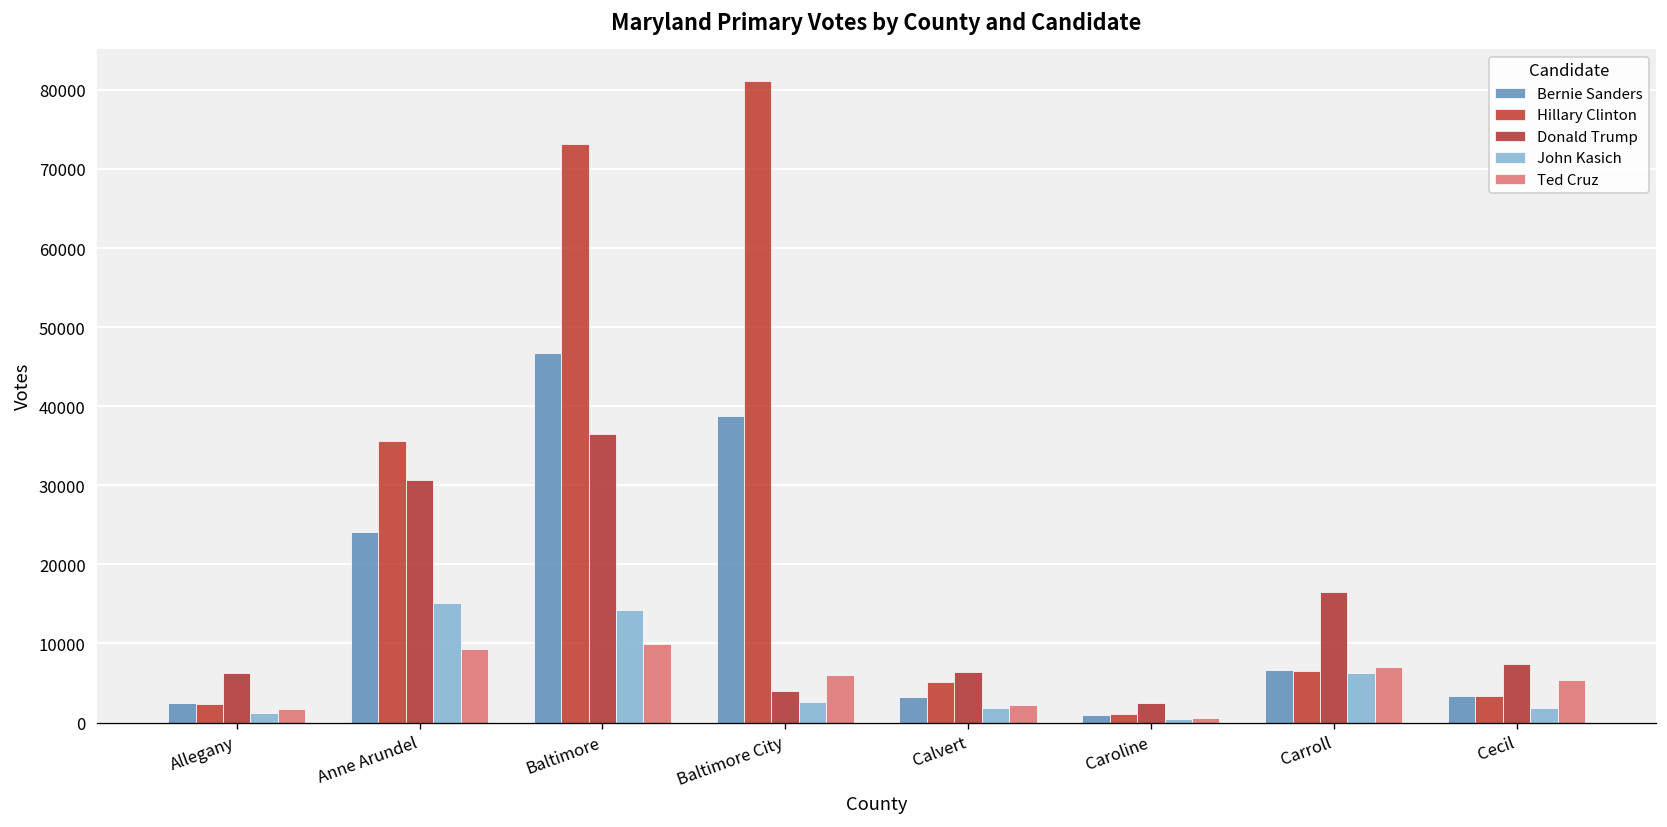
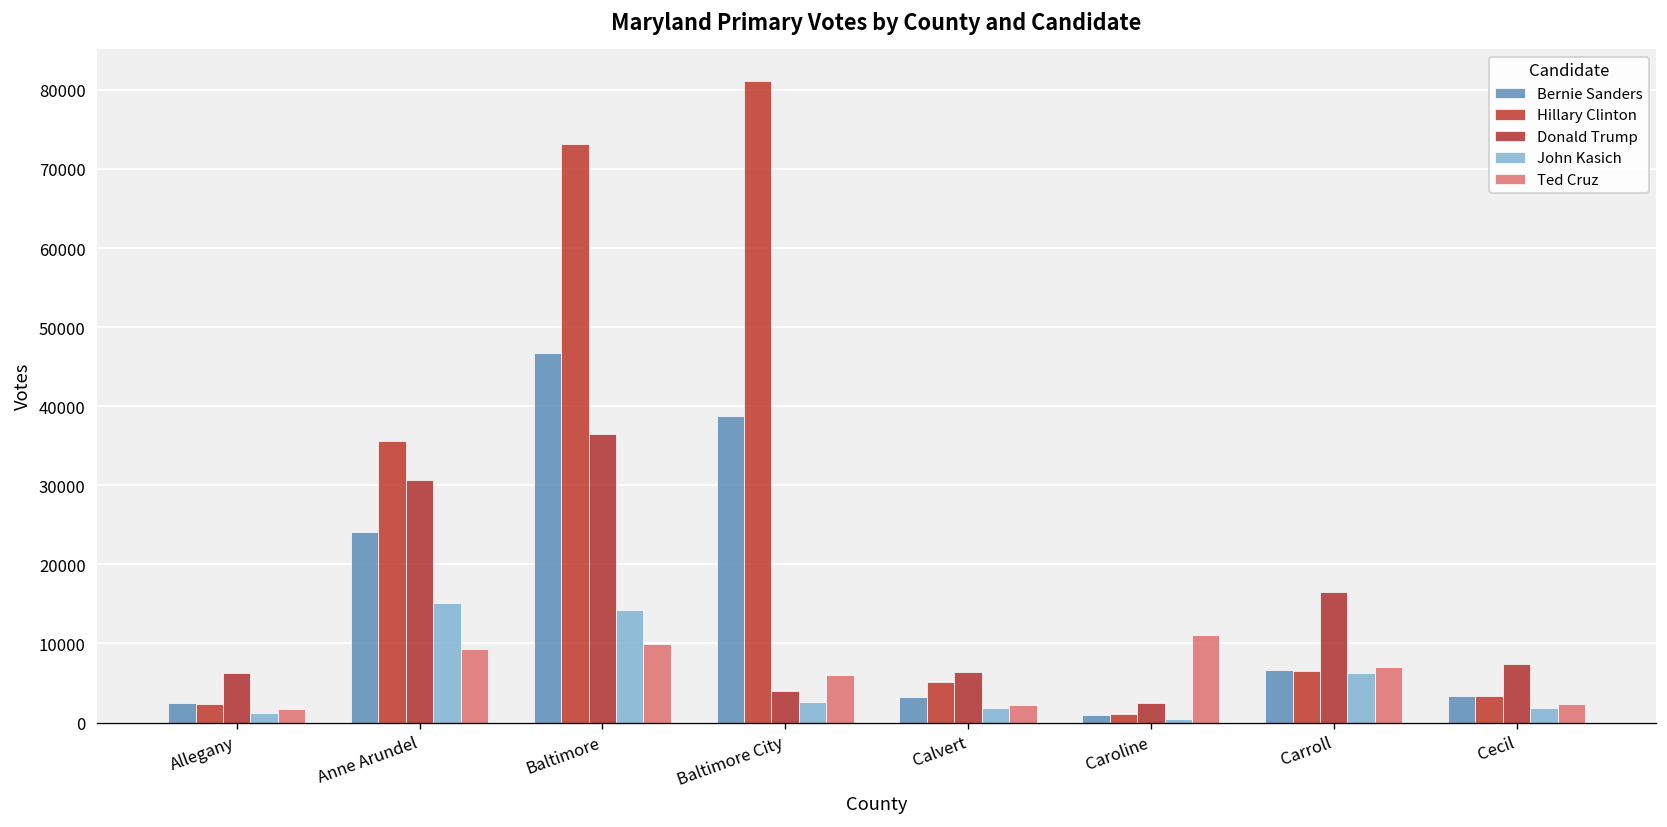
Ted Cruz, Caroline: 1000 -> 11000
Ted Cruz, Cecil: 5000 -> 2000
